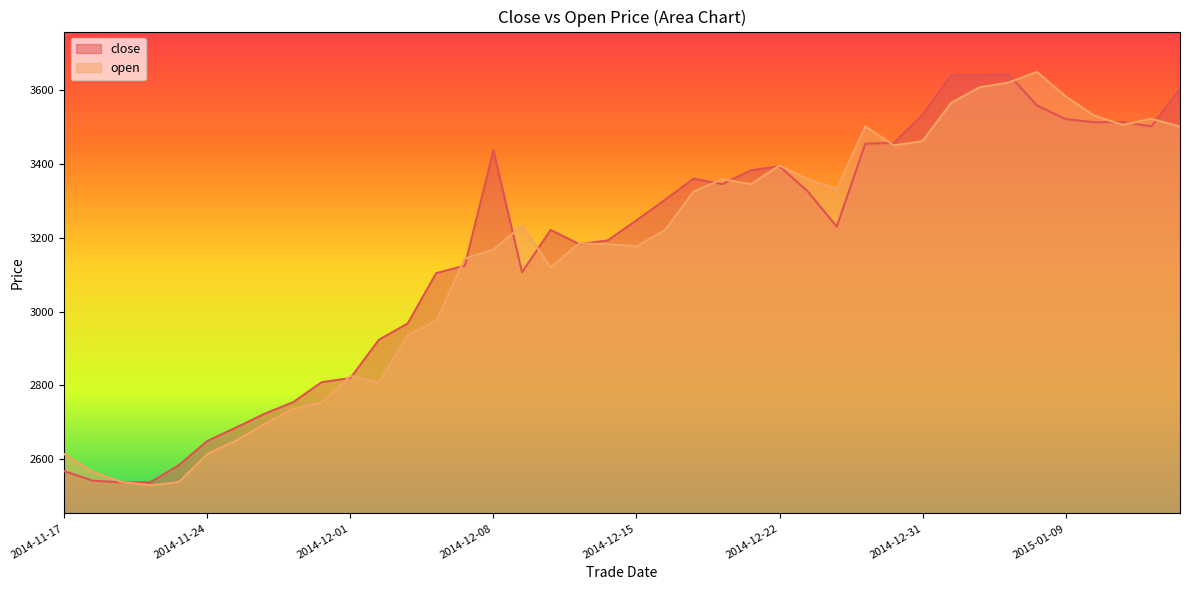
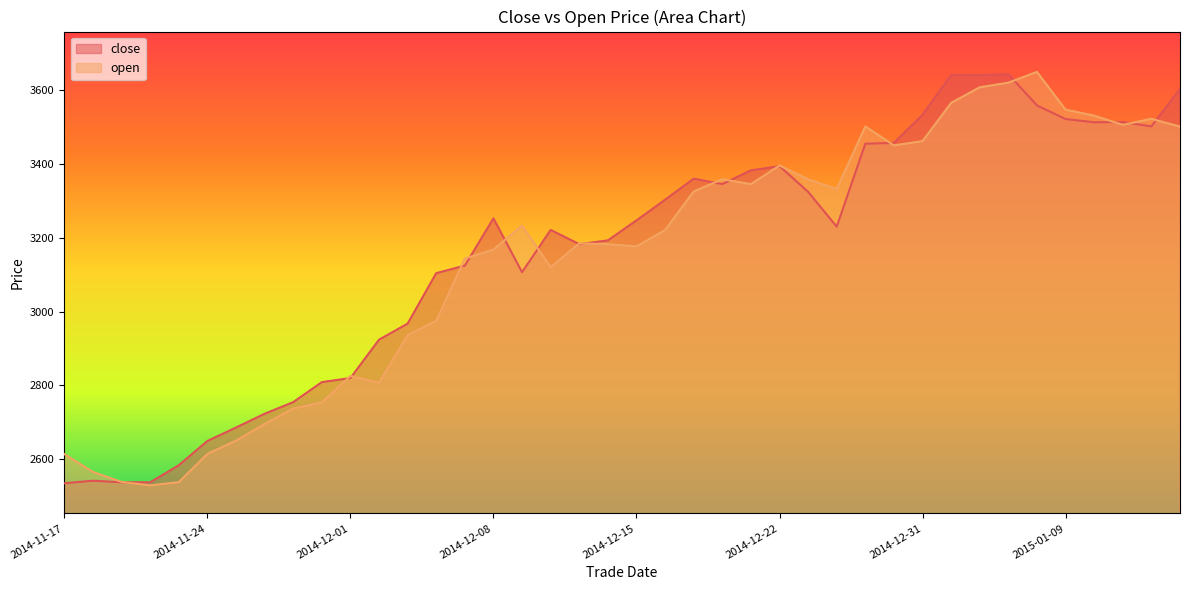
close, 2014-11-17: 2570 -> 2530
close, 2014-12-08: 3440 -> 3250
open, 2015-01-09: 3580 -> 3550
